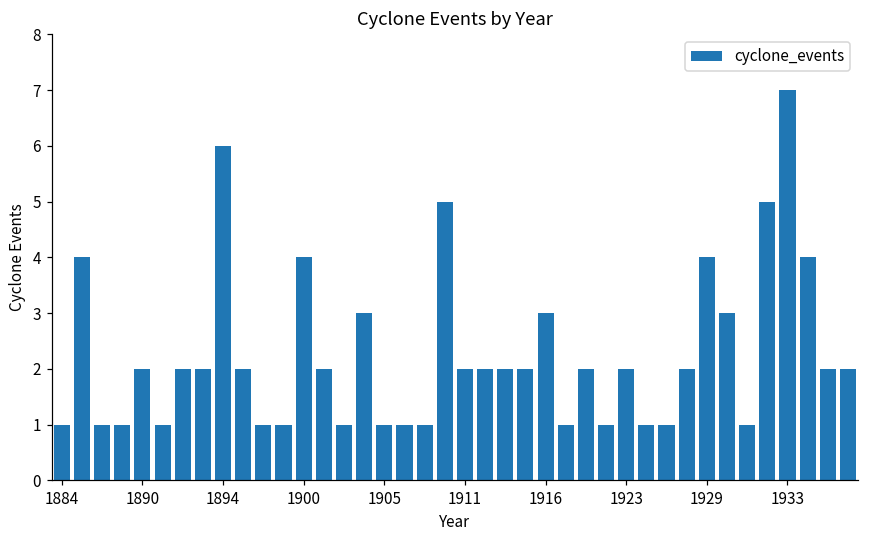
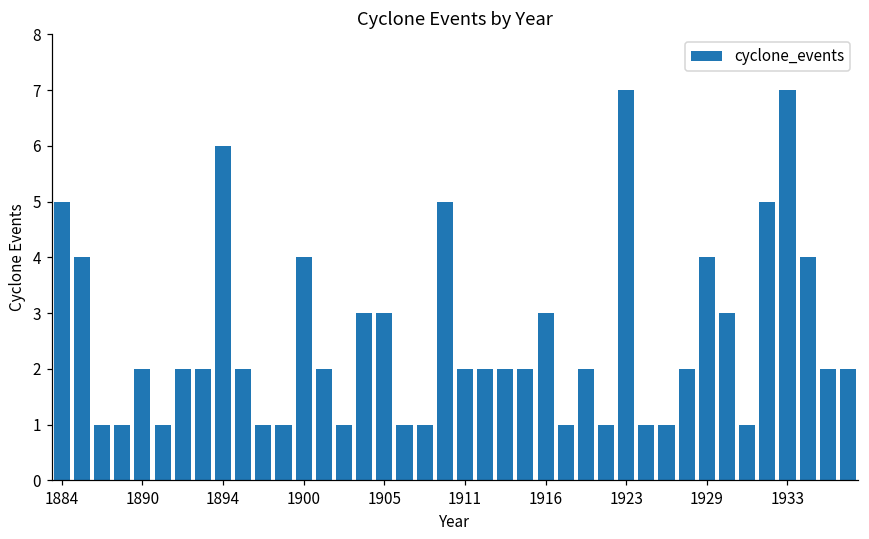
1884: 1 -> 5
1905: 1 -> 3
1923: 2 -> 7
